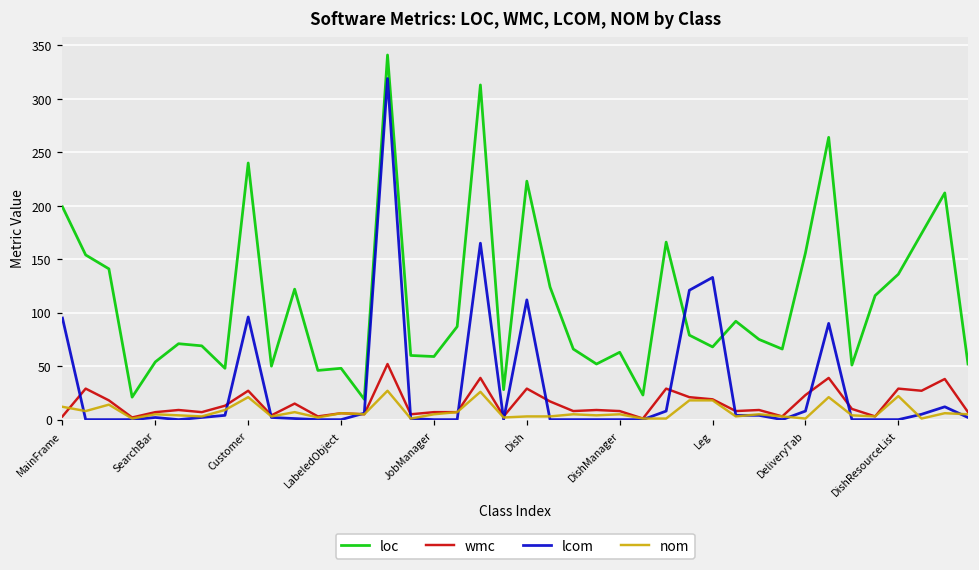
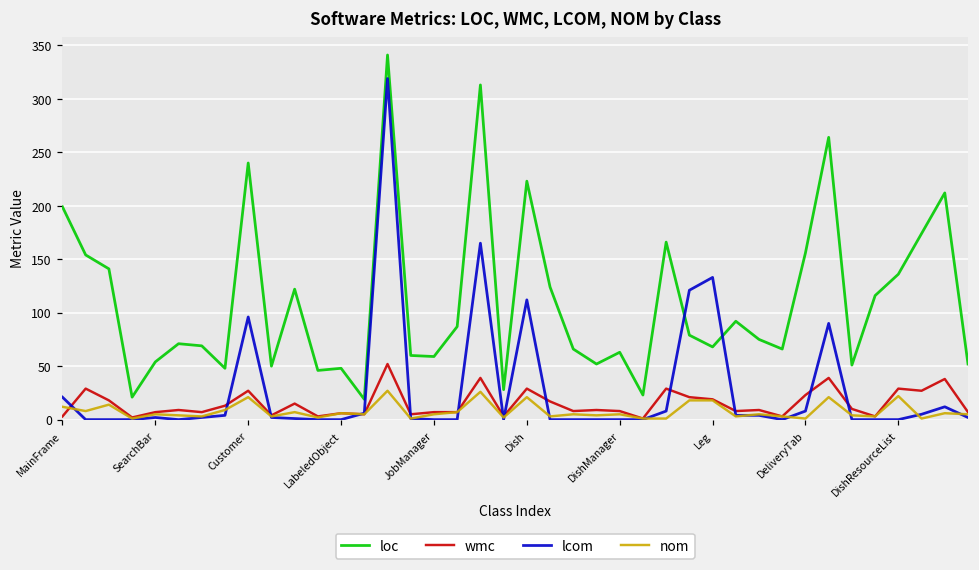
lcom, MainFrame: 100 -> 20
nom, Dish: 0 -> 20
